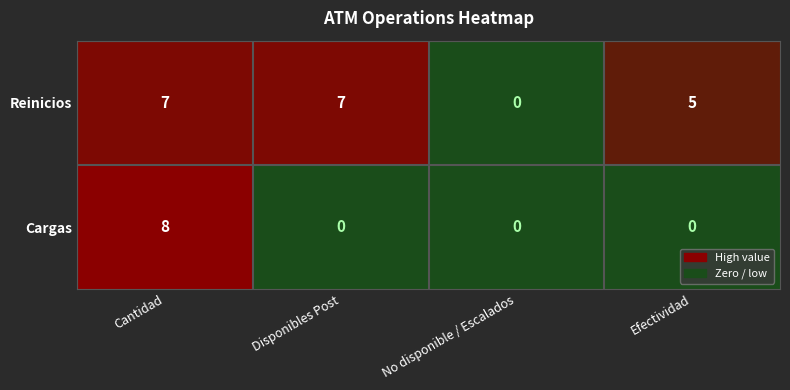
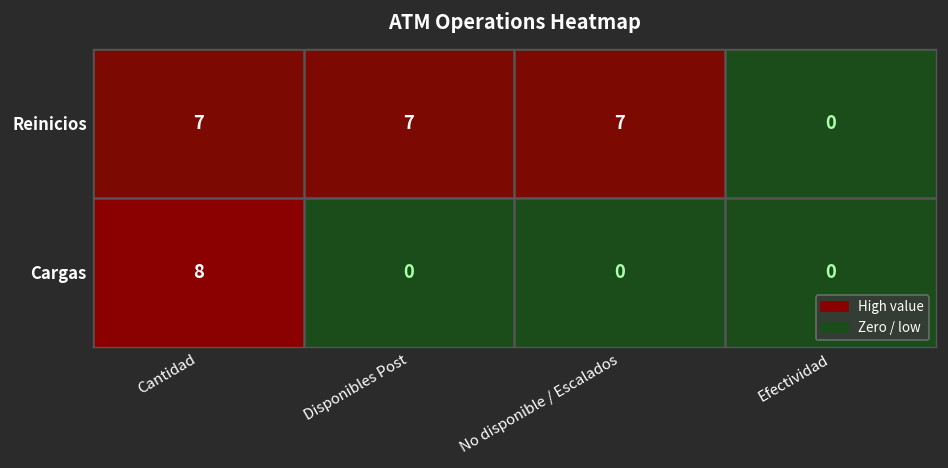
Reinicios, No disponible / Escalados: 0 -> 7
Reinicios, Efectividad: 5 -> 0
